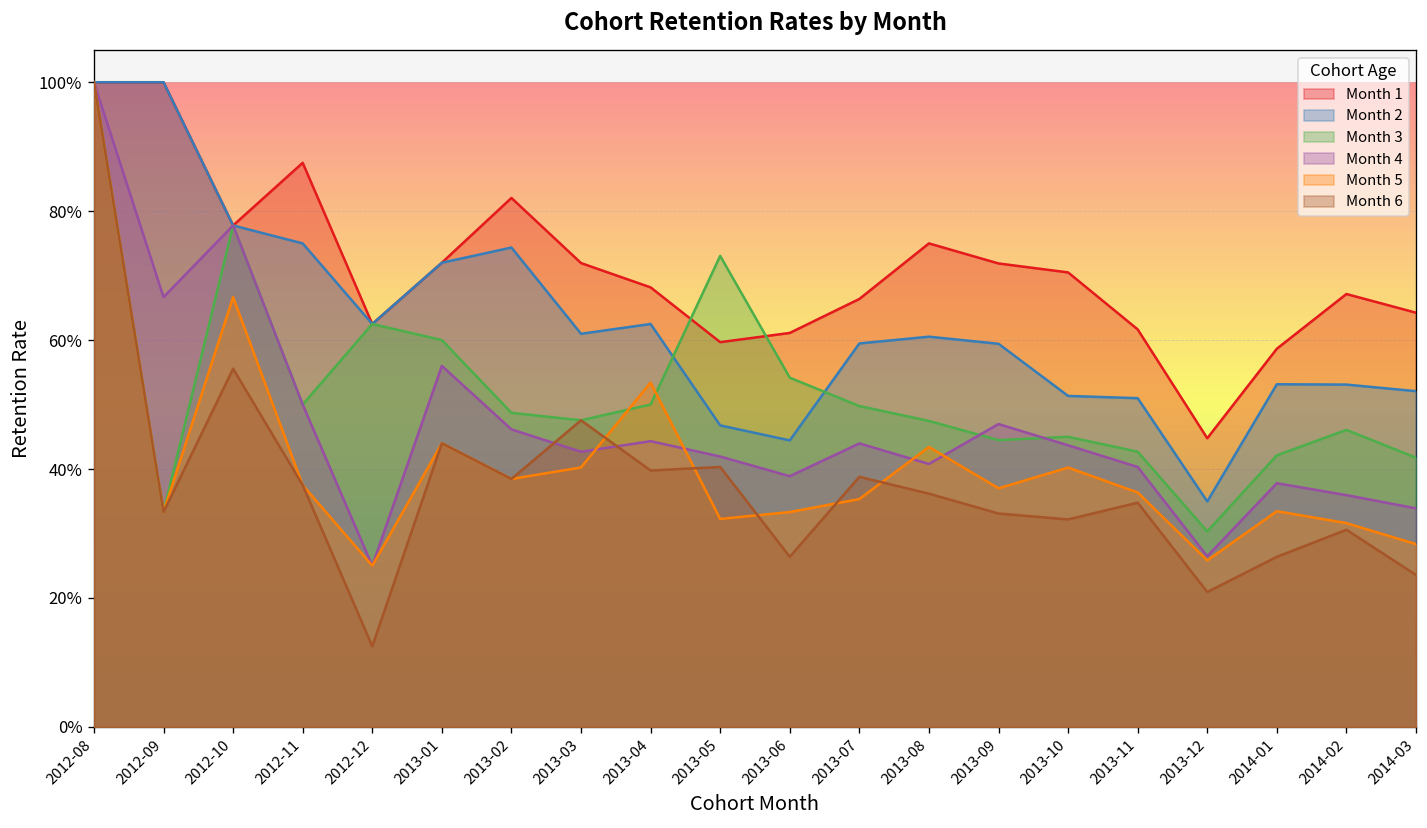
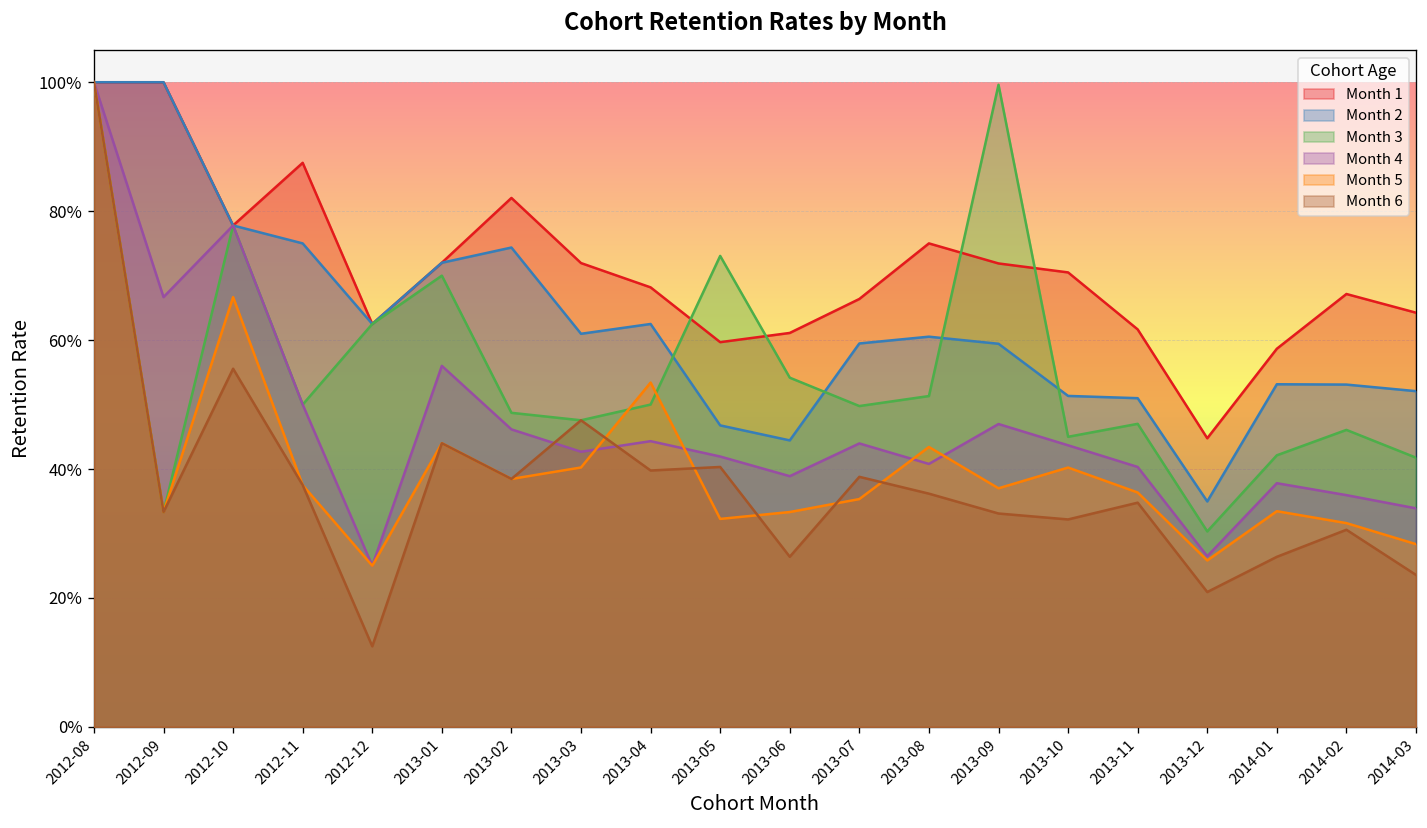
Month 3, 2013-01: 60% -> 70%
Month 3, 2013-08: 47% -> 51%
Month 3, 2013-09: 44% -> 100%
Month 3, 2013-11: 43% -> 47%
